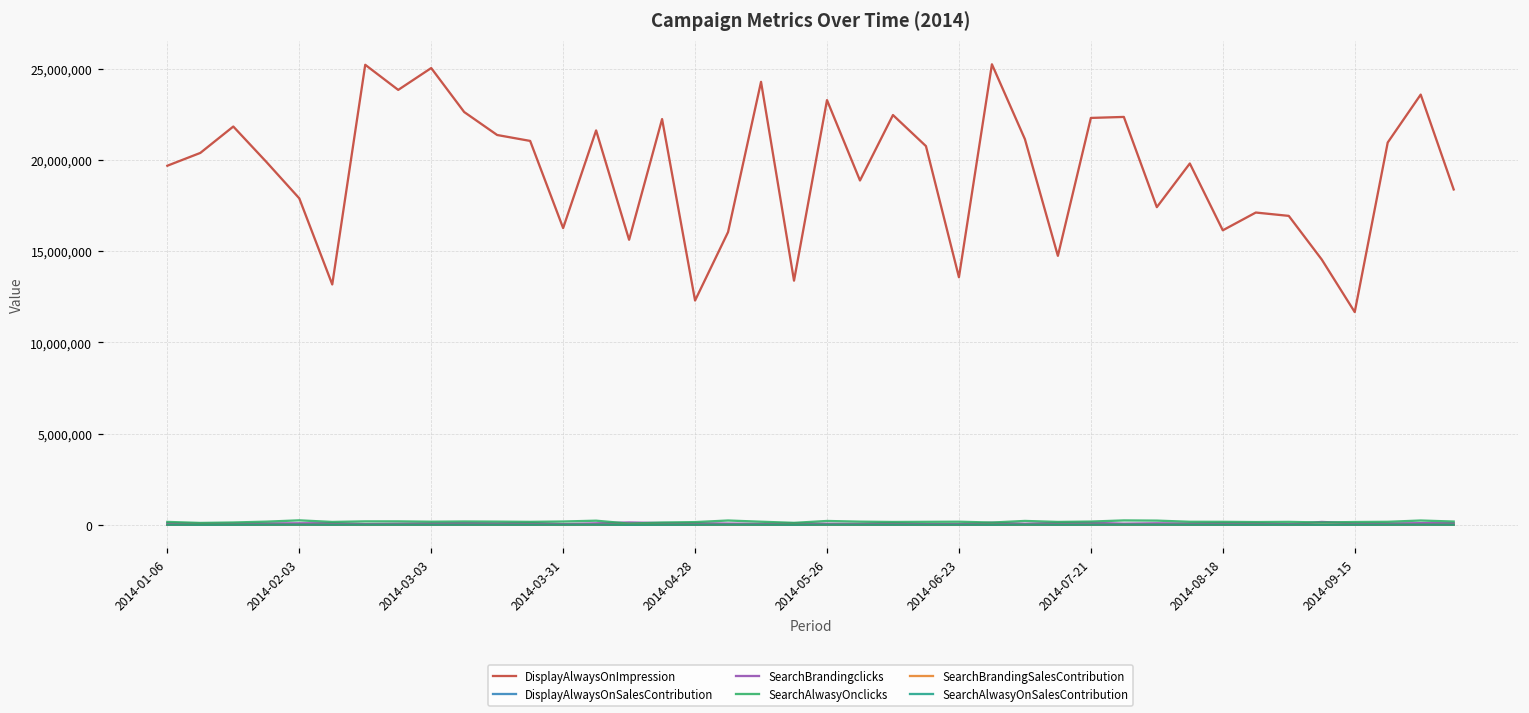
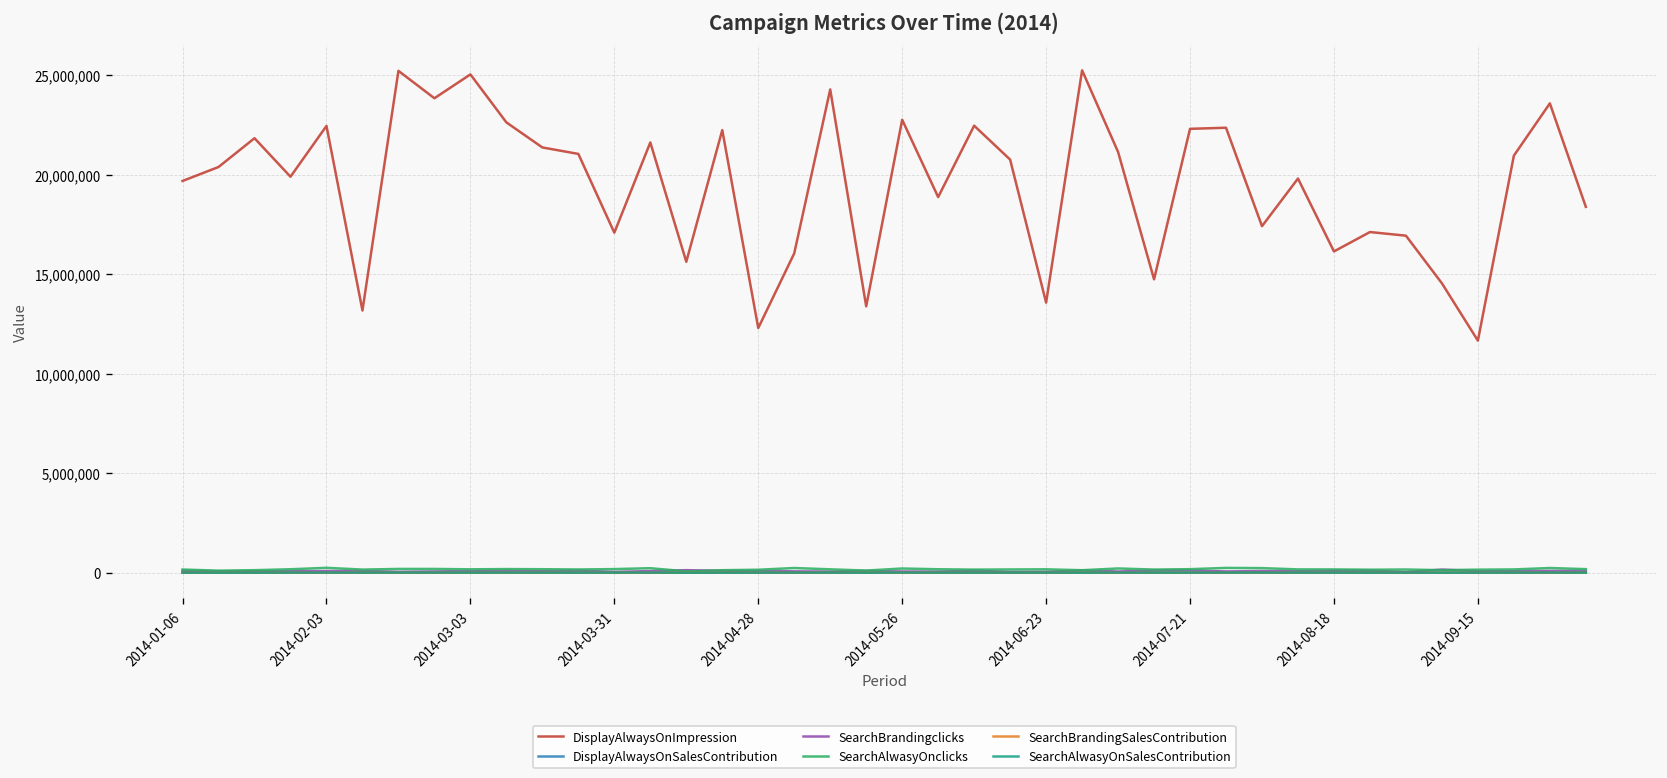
DisplayAlwaysOnImpression, 2014-02-03: 17,900,000 -> 22,400,000
DisplayAlwaysOnImpression, 2014-03-31: 16,300,000 -> 17,100,000
DisplayAlwaysOnImpression, 2014-05-26: 23,300,000 -> 22,700,000
